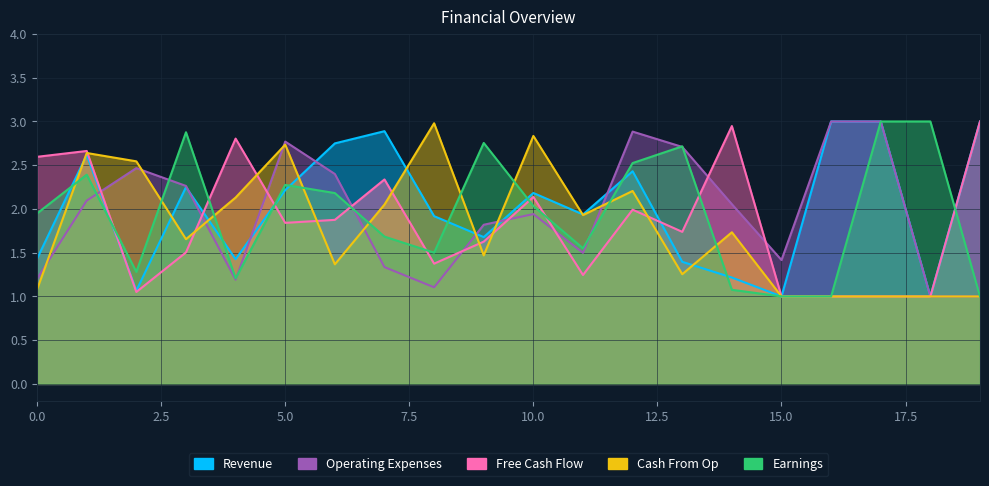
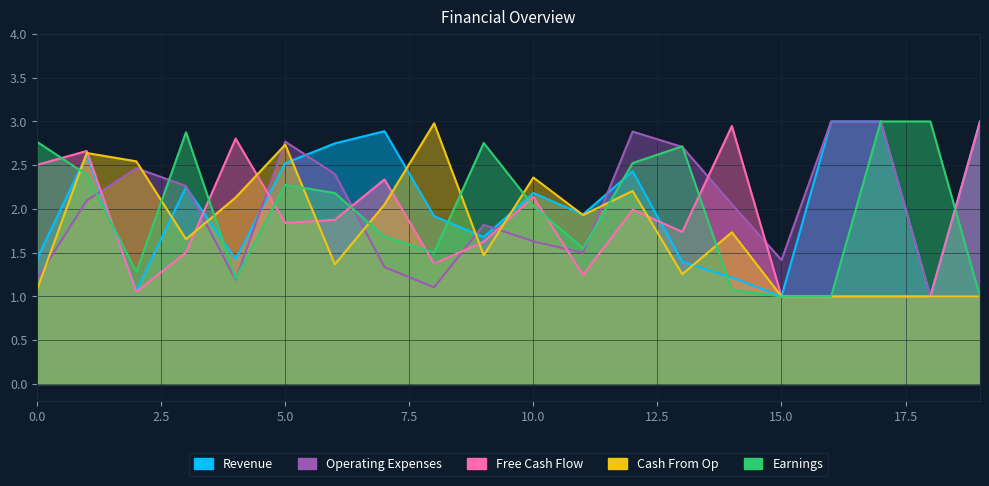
Free Cash Flow, 0.0: 2.6 -> 2.5
Earnings, 0.0: 1.9 -> 2.8
Revenue, 5.0: 2.2 -> 2.5
Operating Expenses, 10.0: 1.9 -> 1.6
Cash From Op, 10.0: 2.8 -> 2.4
